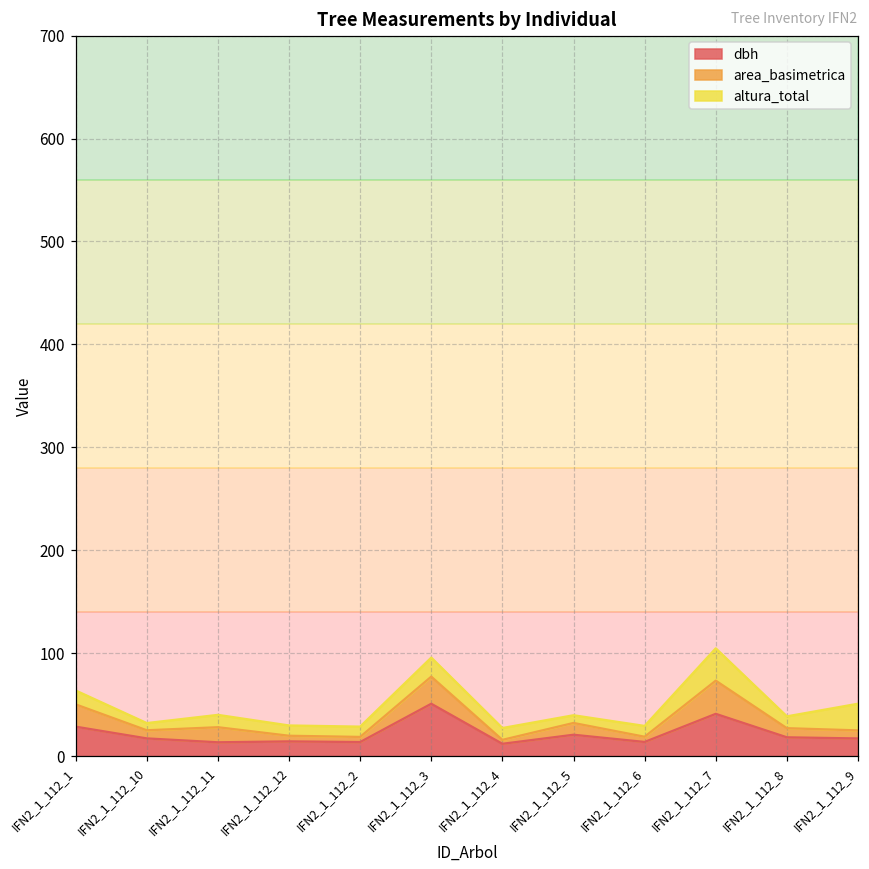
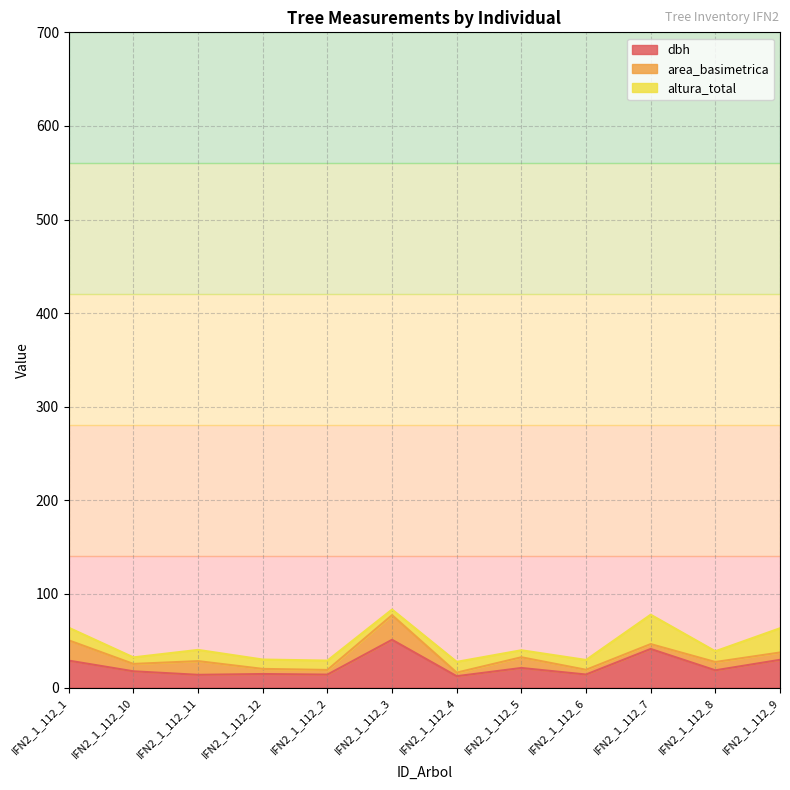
altura_total, IFN2_1_112_3: 20 -> 10
area_basimetrica, IFN2_1_112_7: 30 -> 10
dbh, IFN2_1_112_9: 20 -> 30
